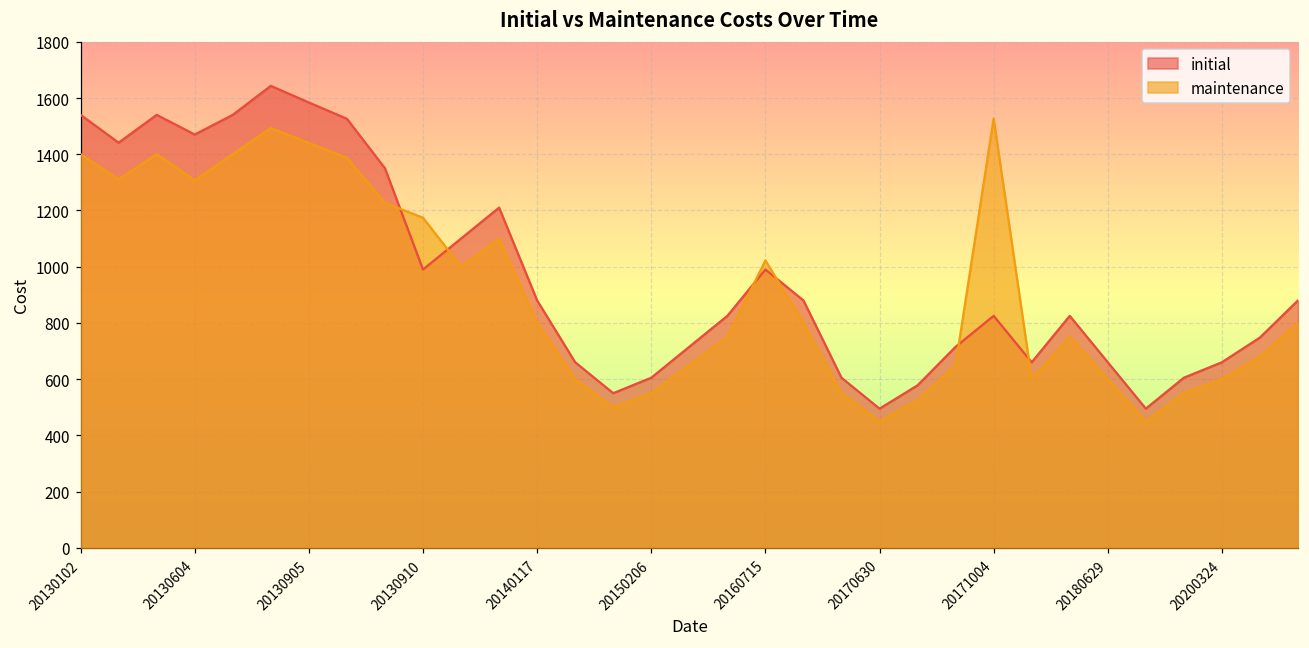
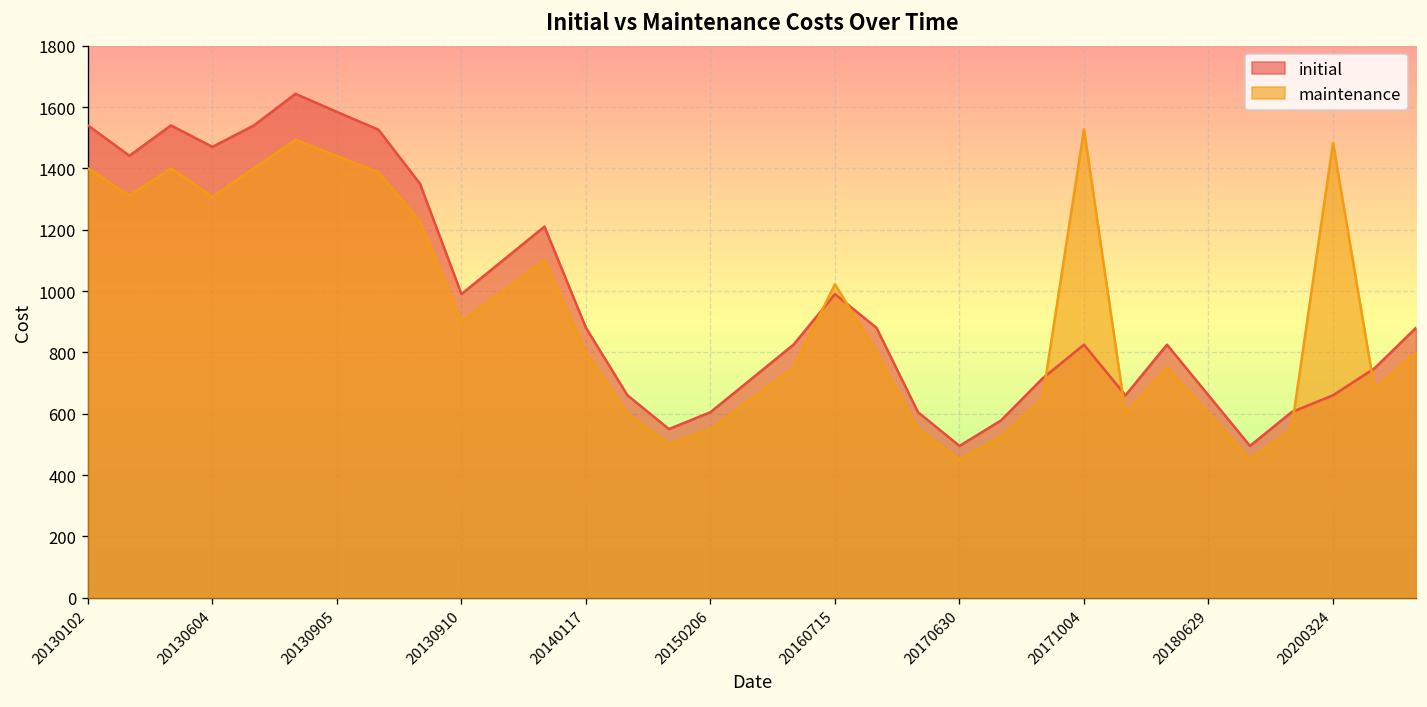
maintenance, 20130910: 1170 -> 900
maintenance, 20200324: 600 -> 1480
